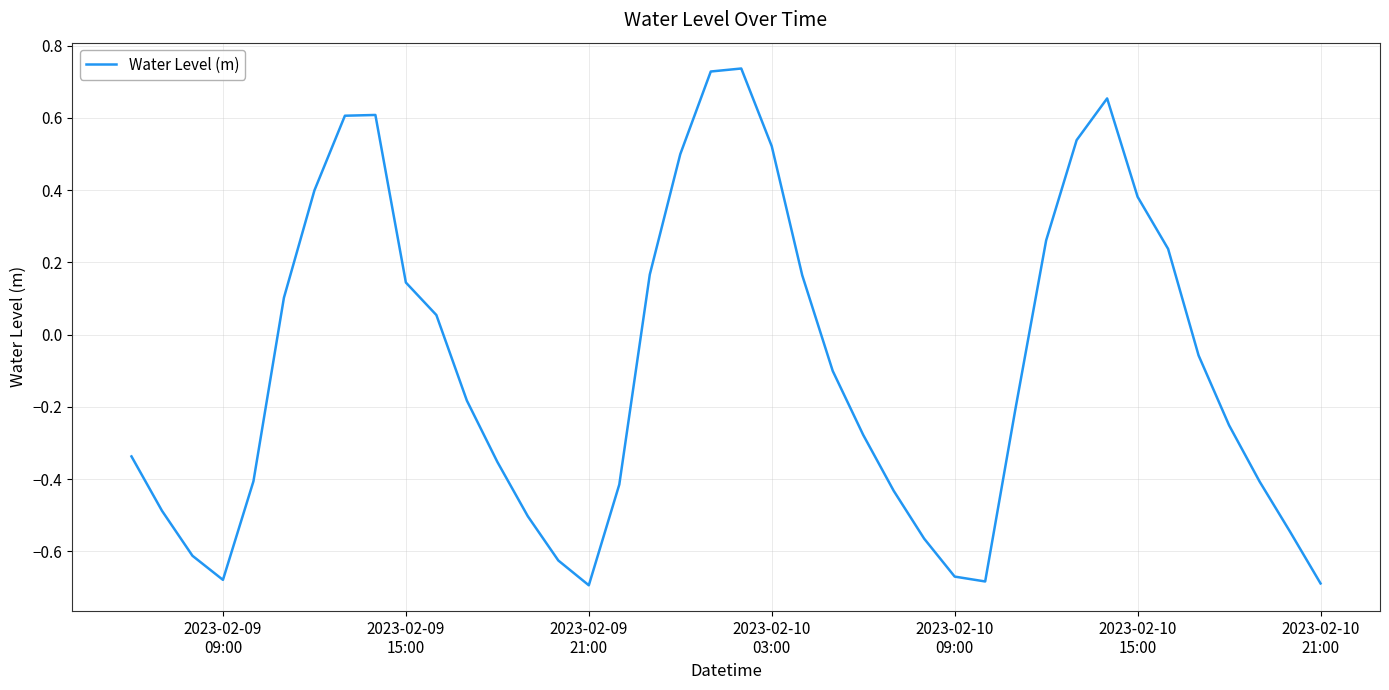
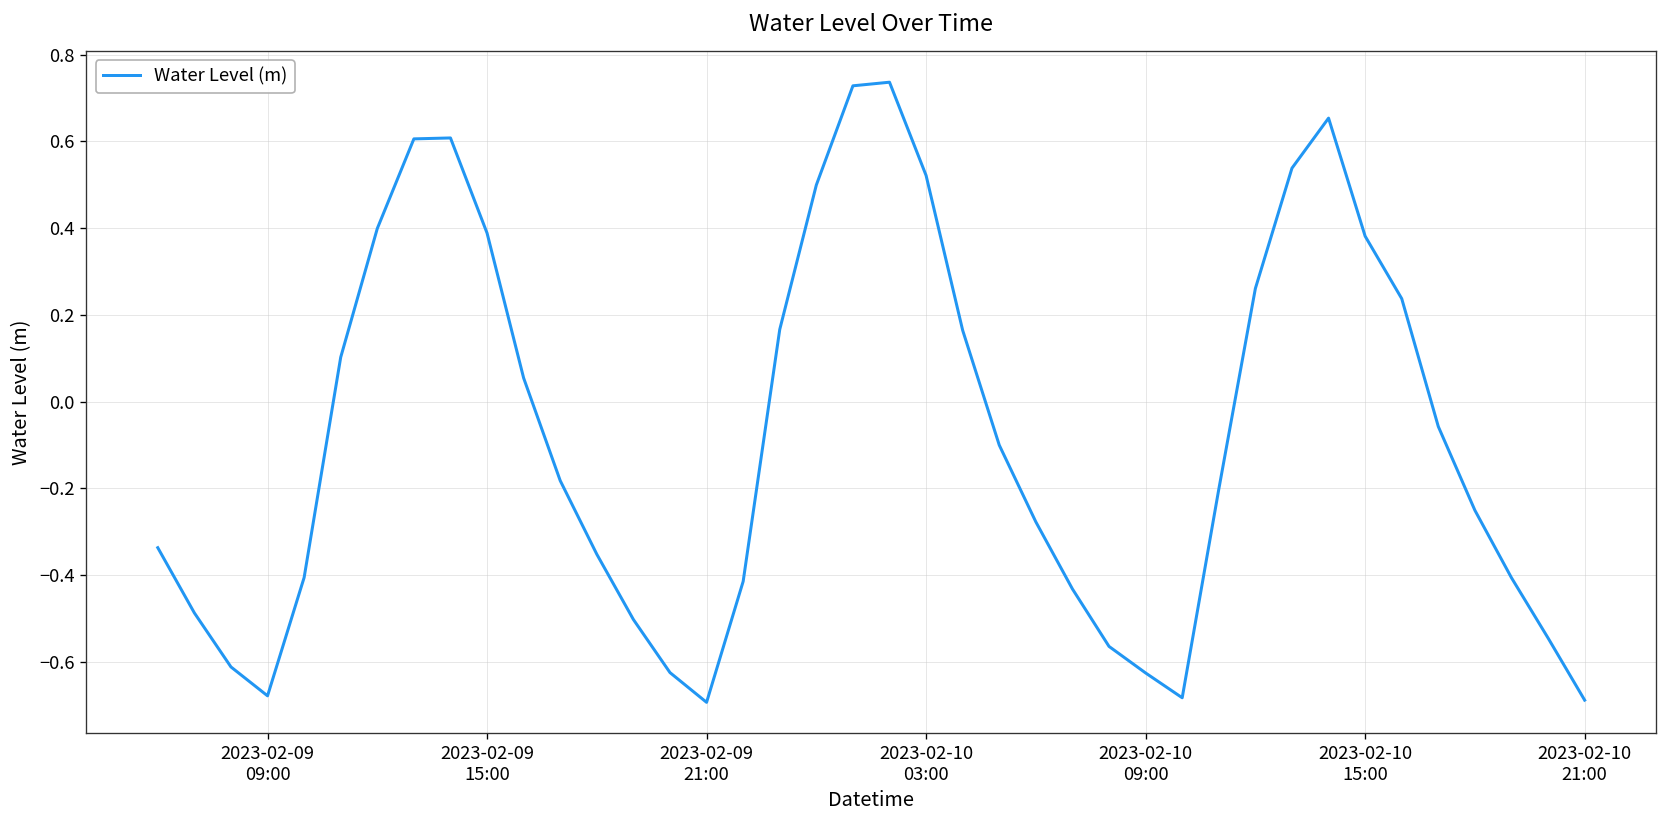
2023-02-09 15:00: 0.14 -> 0.39
2023-02-10 09:00: -0.67 -> -0.63
